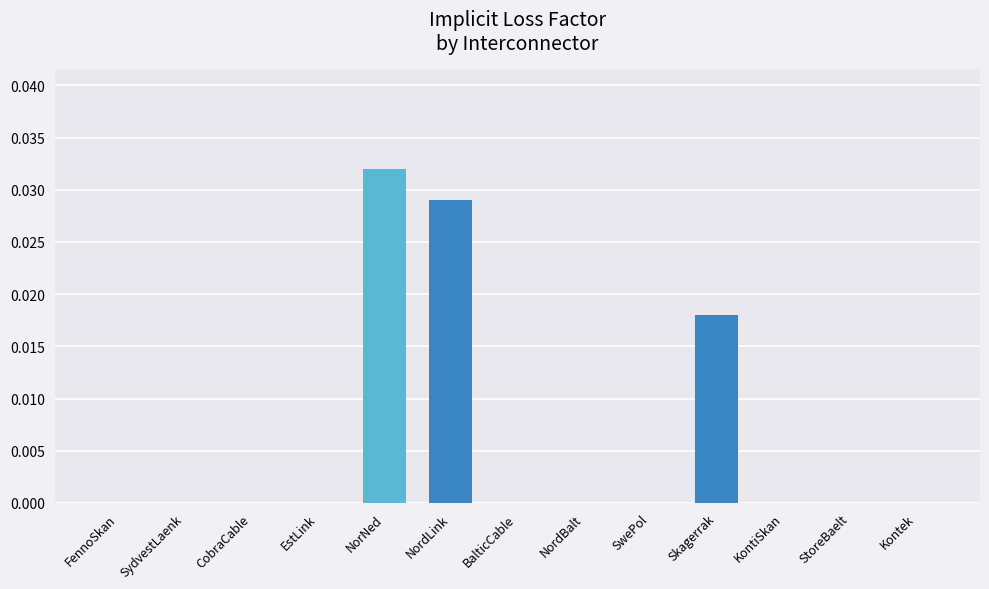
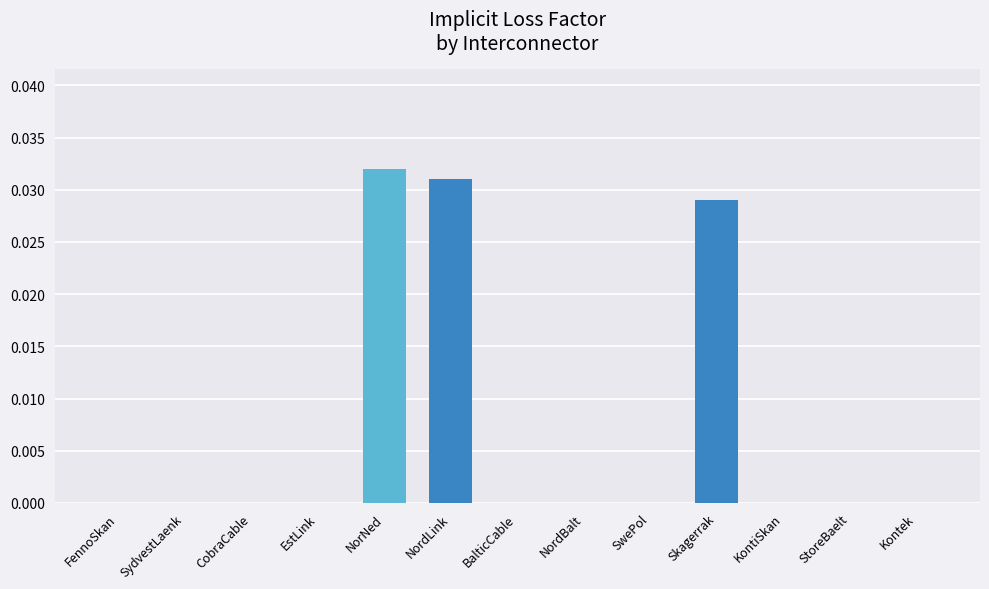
NordLink: 0.029 -> 0.031
Skagerrak: 0.018 -> 0.029
